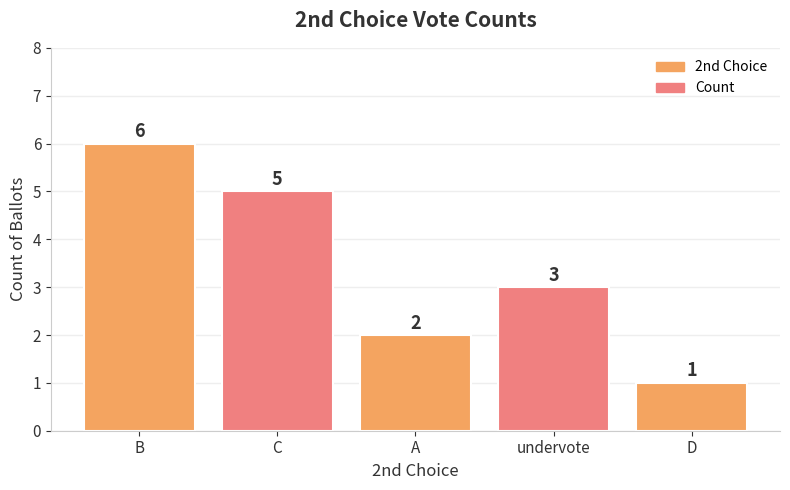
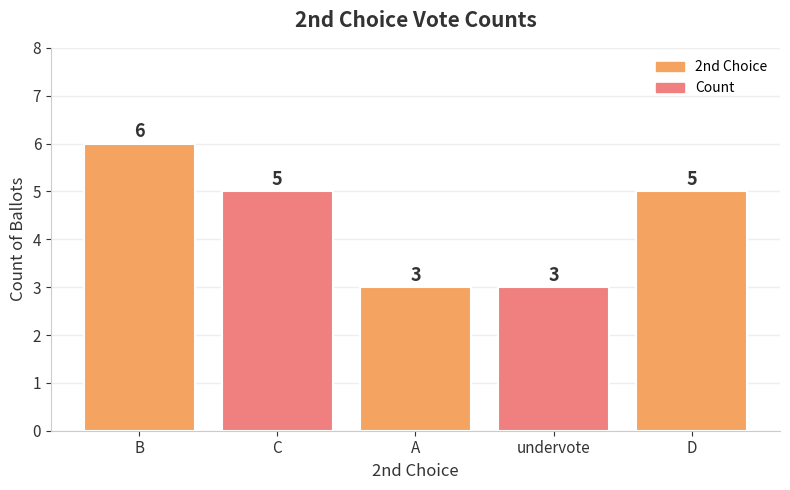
A: 2 -> 3
D: 1 -> 5
